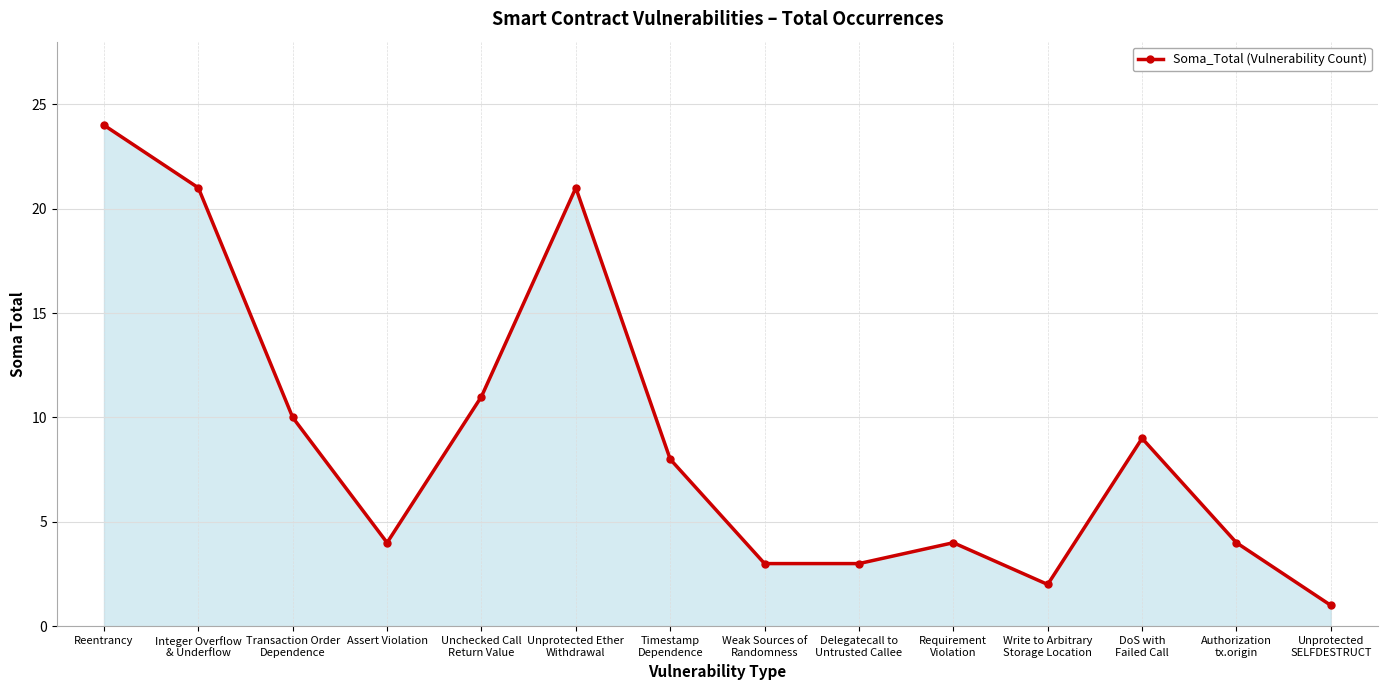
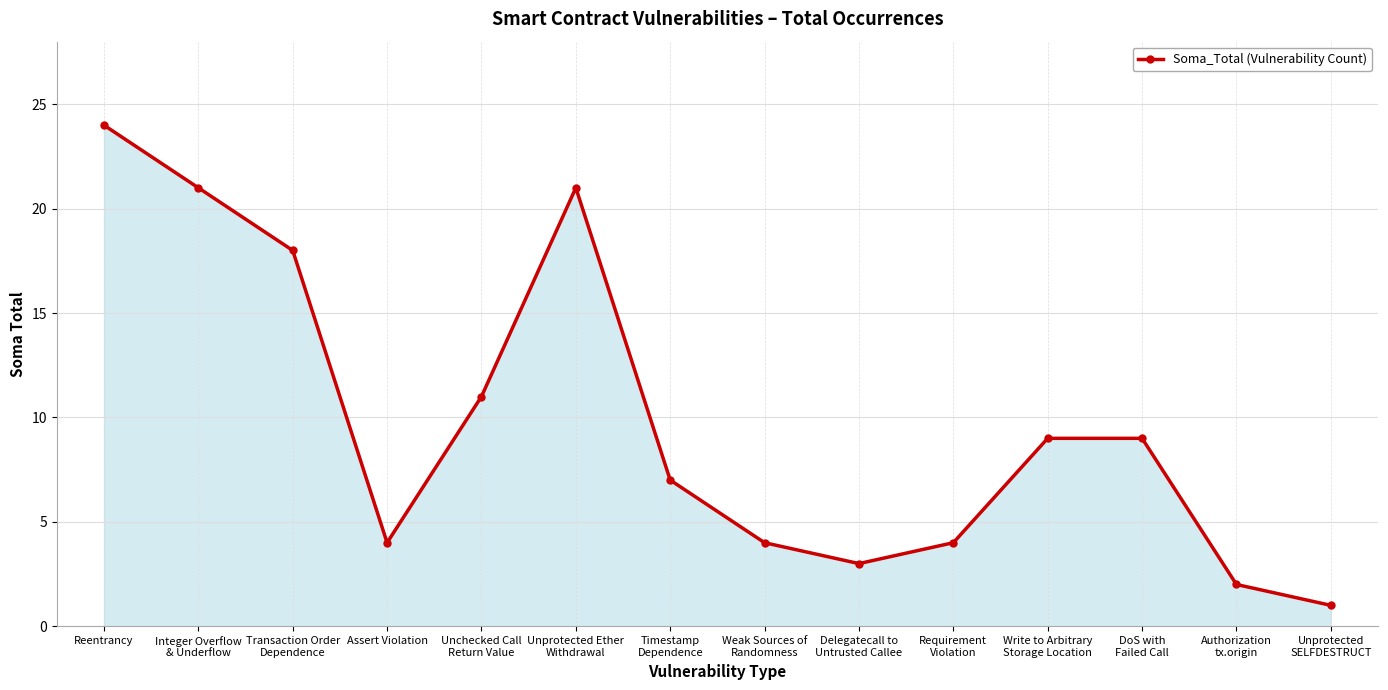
Transaction Order Dependence: 10 -> 18
Timestamp Dependence: 8 -> 7
Weak Sources of Randomness: 3 -> 4
Write to Arbitrary Storage Location: 2 -> 9
Authorization tx.origin: 4 -> 2
